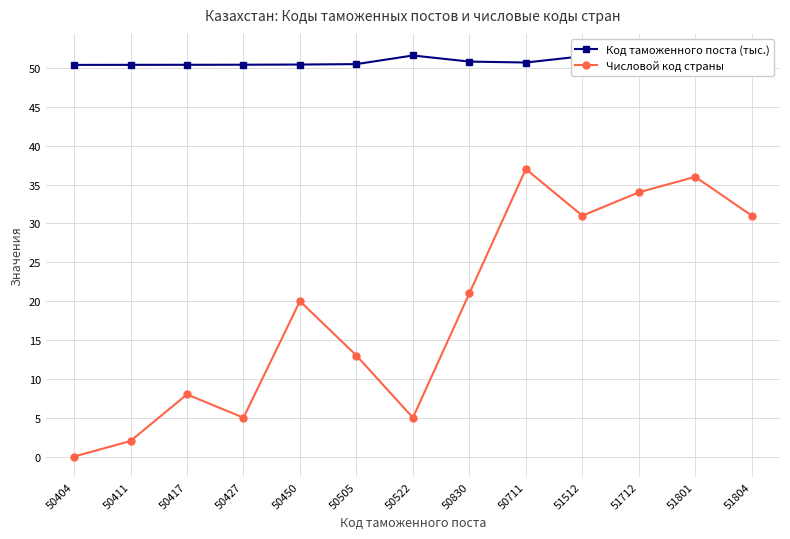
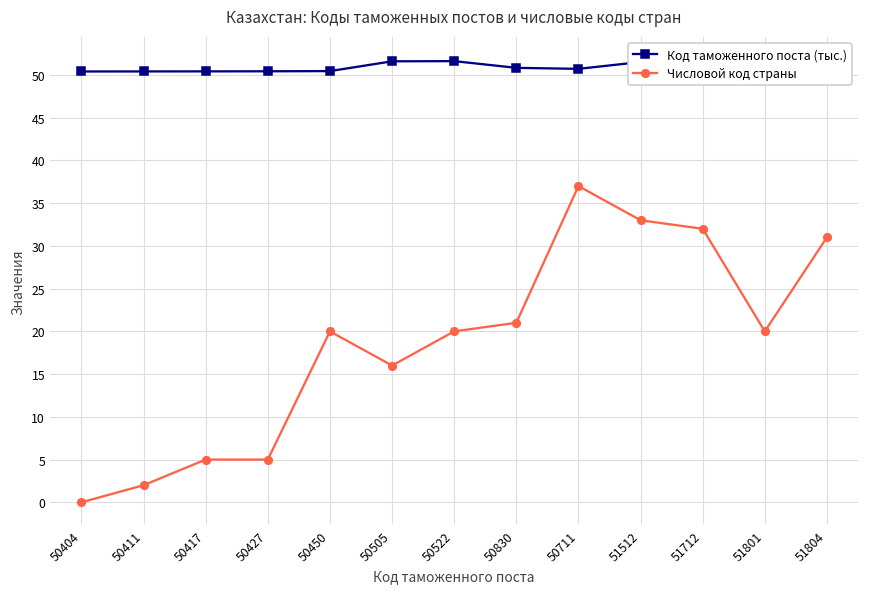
Числовой код страны, 50417: 8 -> 5
Код таможенного поста (тыс.), 50505: 51 -> 52
Числовой код страны, 50505: 13 -> 16
Числовой код страны, 50522: 5 -> 20
Числовой код страны, 51512: 31 -> 33
Числовой код страны, 51712: 34 -> 32
Числовой код страны, 51801: 36 -> 20
